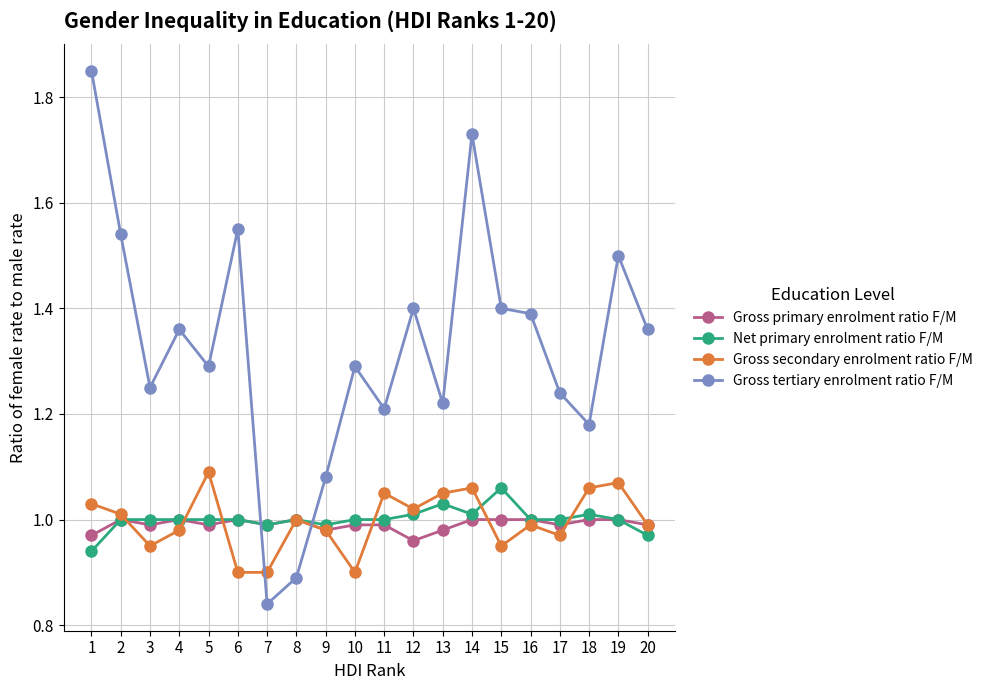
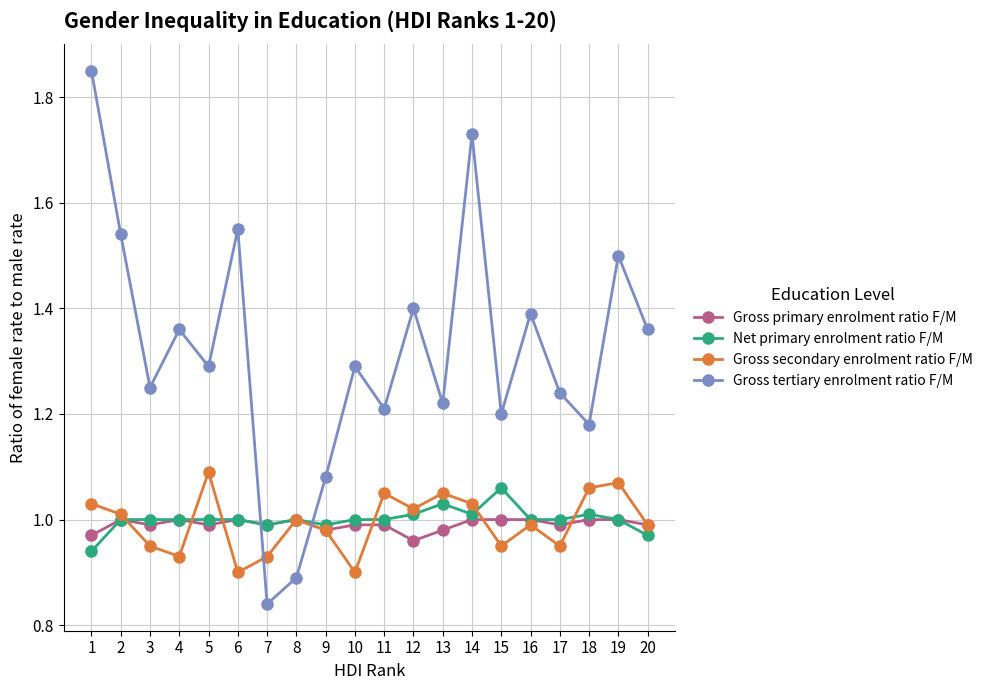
Gross secondary enrolment ratio F/M, 4: 0.98 -> 0.93
Gross secondary enrolment ratio F/M, 7: 0.90 -> 0.93
Gross secondary enrolment ratio F/M, 14: 1.06 -> 1.03
Gross tertiary enrolment ratio F/M, 15: 1.4 -> 1.2
Gross secondary enrolment ratio F/M, 17: 0.97 -> 0.95
